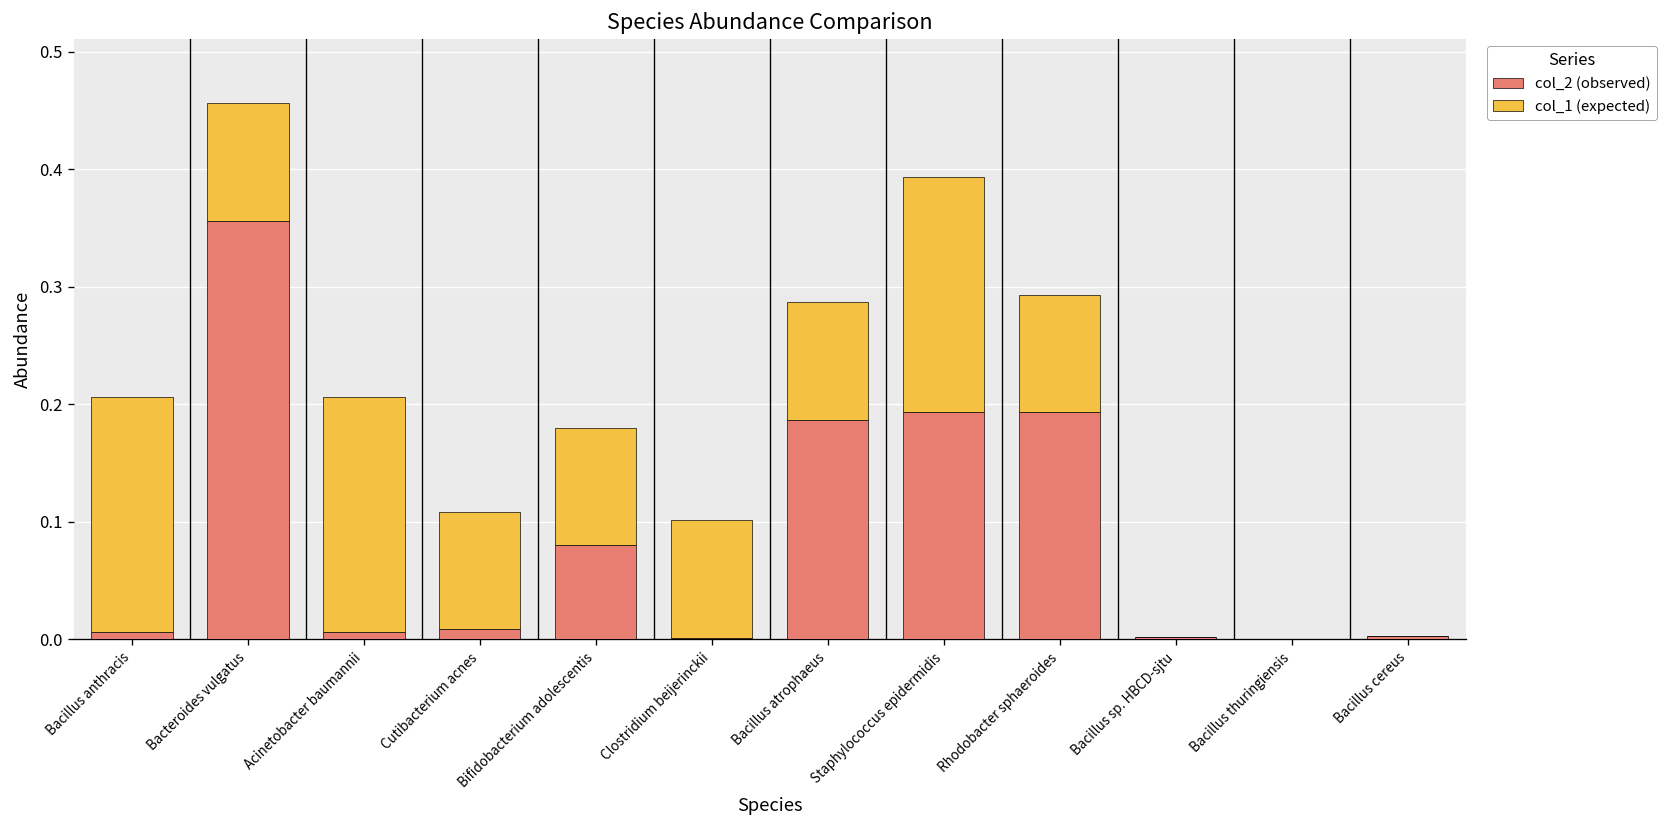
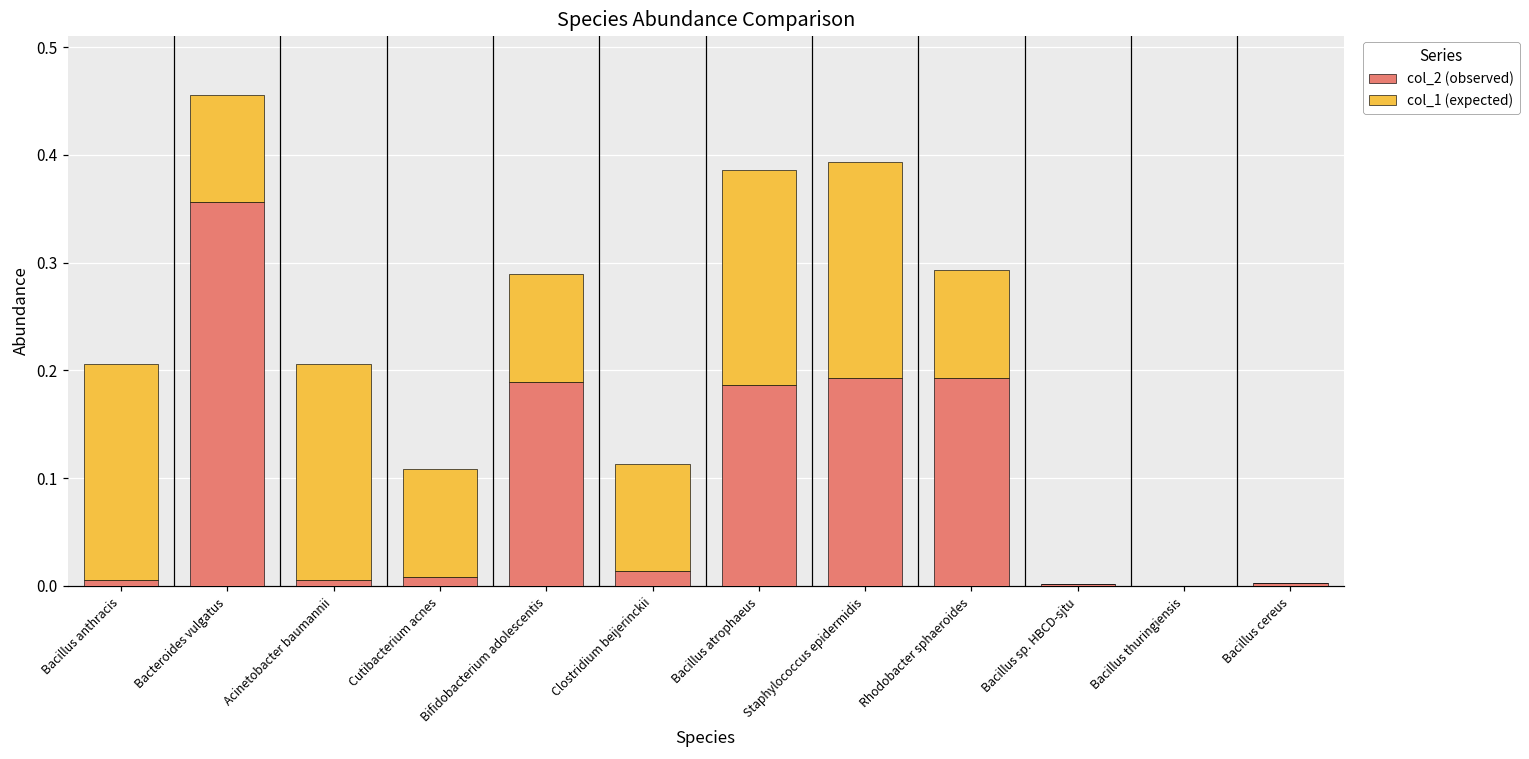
col_2 (observed), Bifidobacterium adolescentis: 0.08 -> 0.19
col_2 (observed), Clostridium beijerinckii: 0.00 -> 0.01
col_1 (expected), Bacillus atrophaeus: 0.1 -> 0.2
